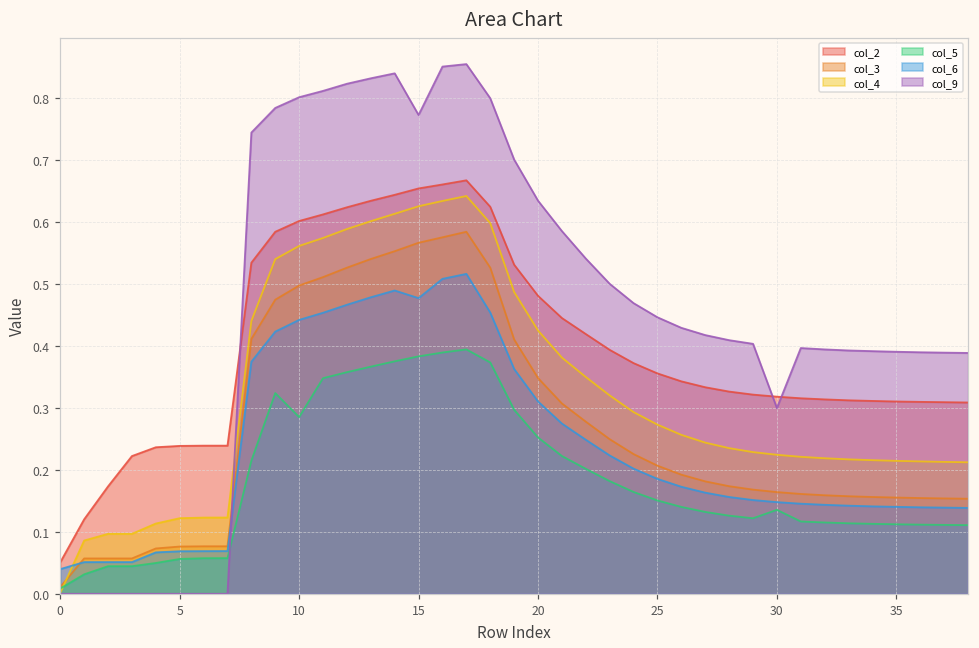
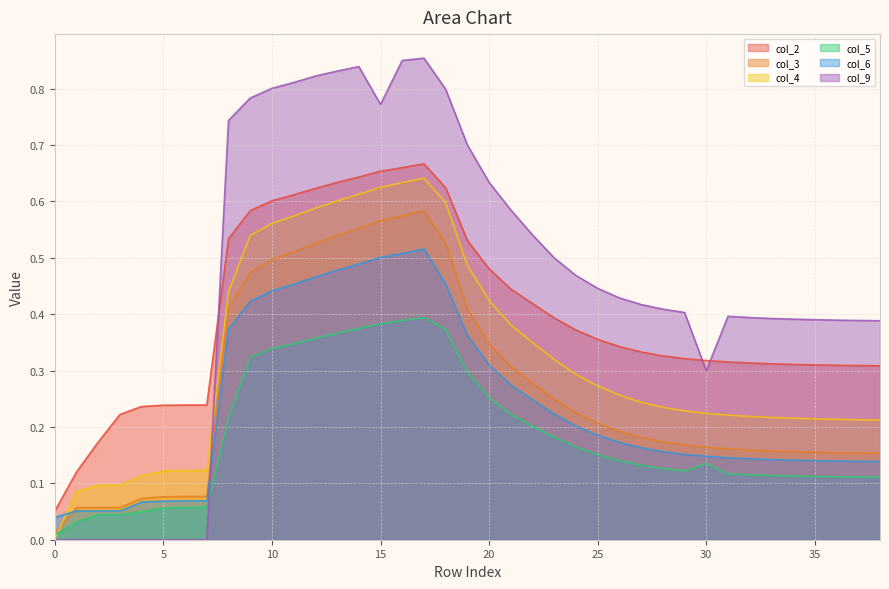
col_5, 10: 0.29 -> 0.34
col_6, 15: 0.48 -> 0.50
